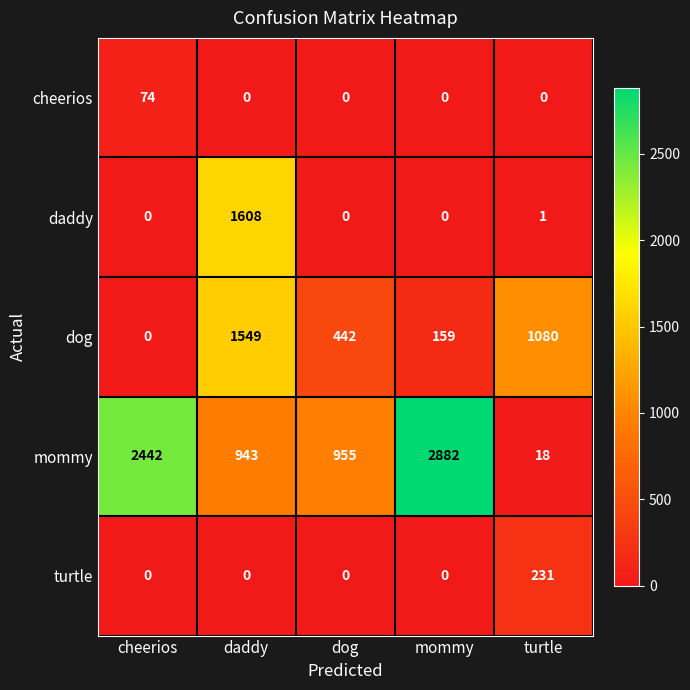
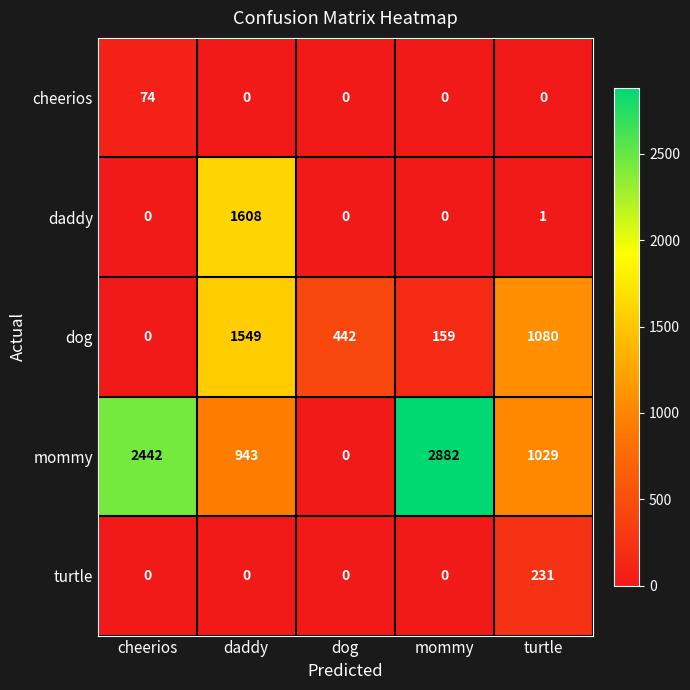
mommy, dog: 955 -> 0
mommy, turtle: 18 -> 1029
